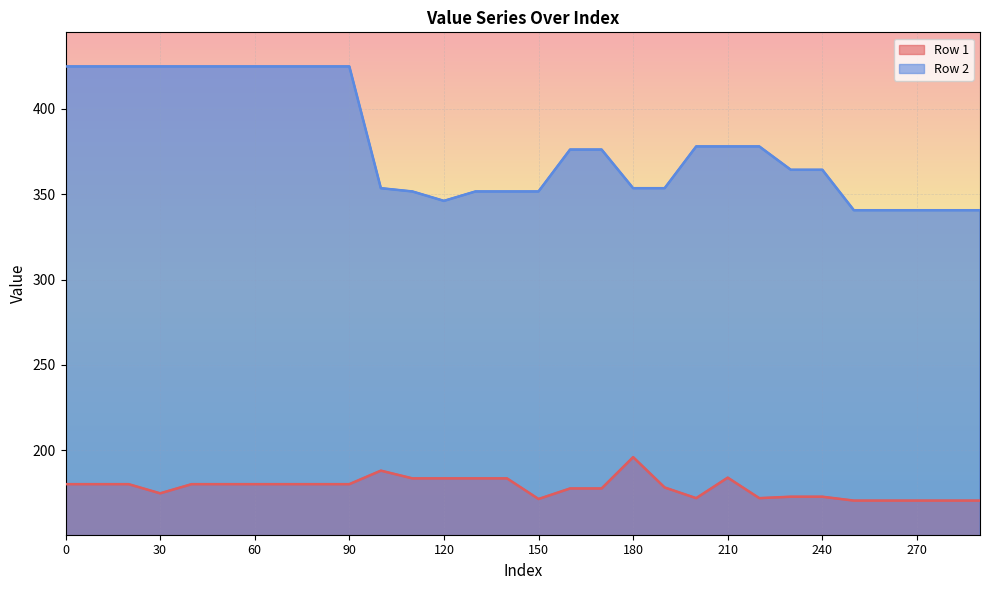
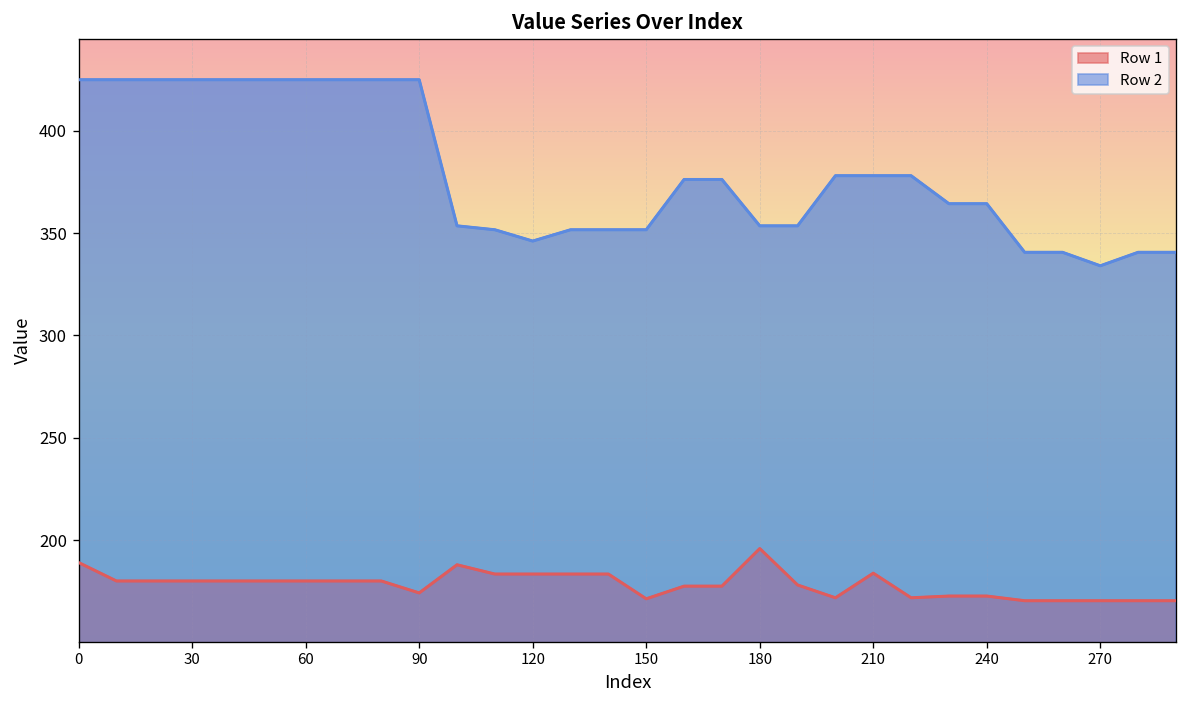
Row 1, 0: 180 -> 189
Row 1, 30: 175 -> 180
Row 1, 90: 180 -> 174
Row 2, 270: 341 -> 334
